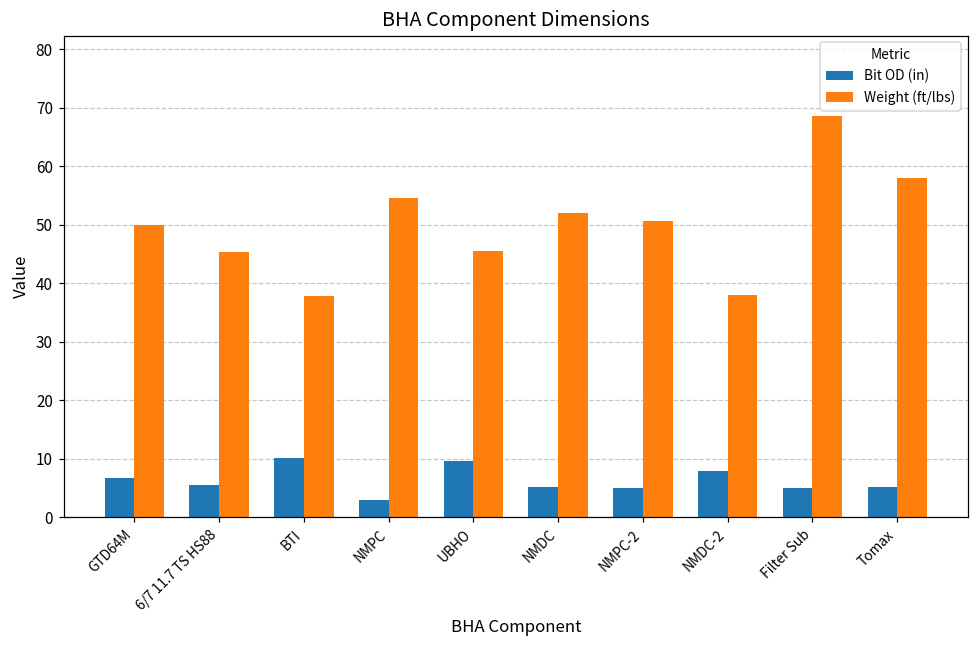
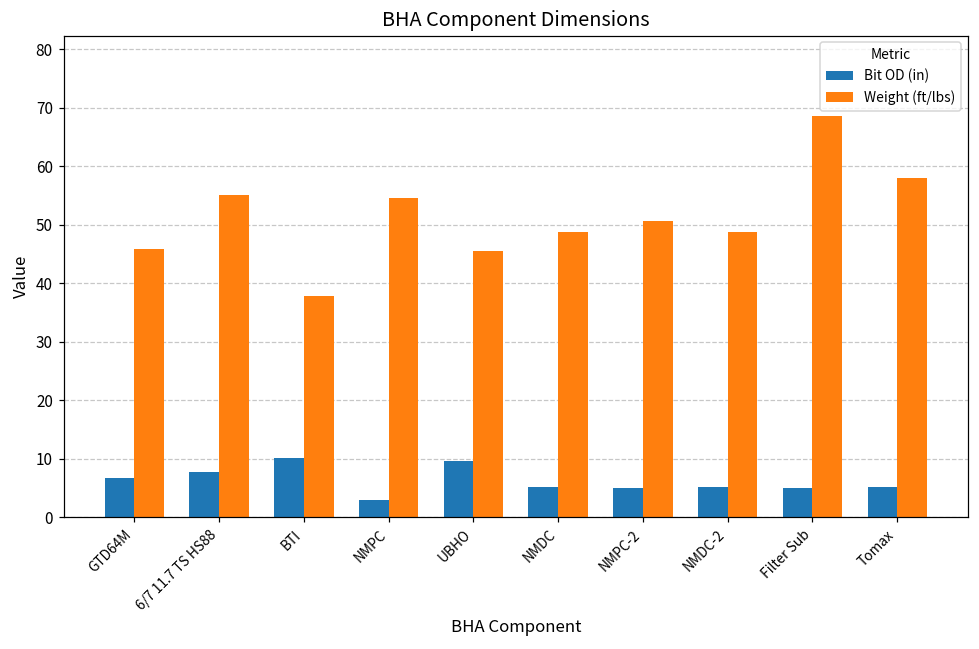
Weight (ft/lbs), GTD64M: 50 -> 46
Bit OD (in), 6/7 11.7 TS HS88: 6 -> 8
Weight (ft/lbs), 6/7 11.7 TS HS88: 45 -> 55
Weight (ft/lbs), NMDC: 52 -> 49
Bit OD (in), NMDC-2: 8 -> 5
Weight (ft/lbs), NMDC-2: 38 -> 49
